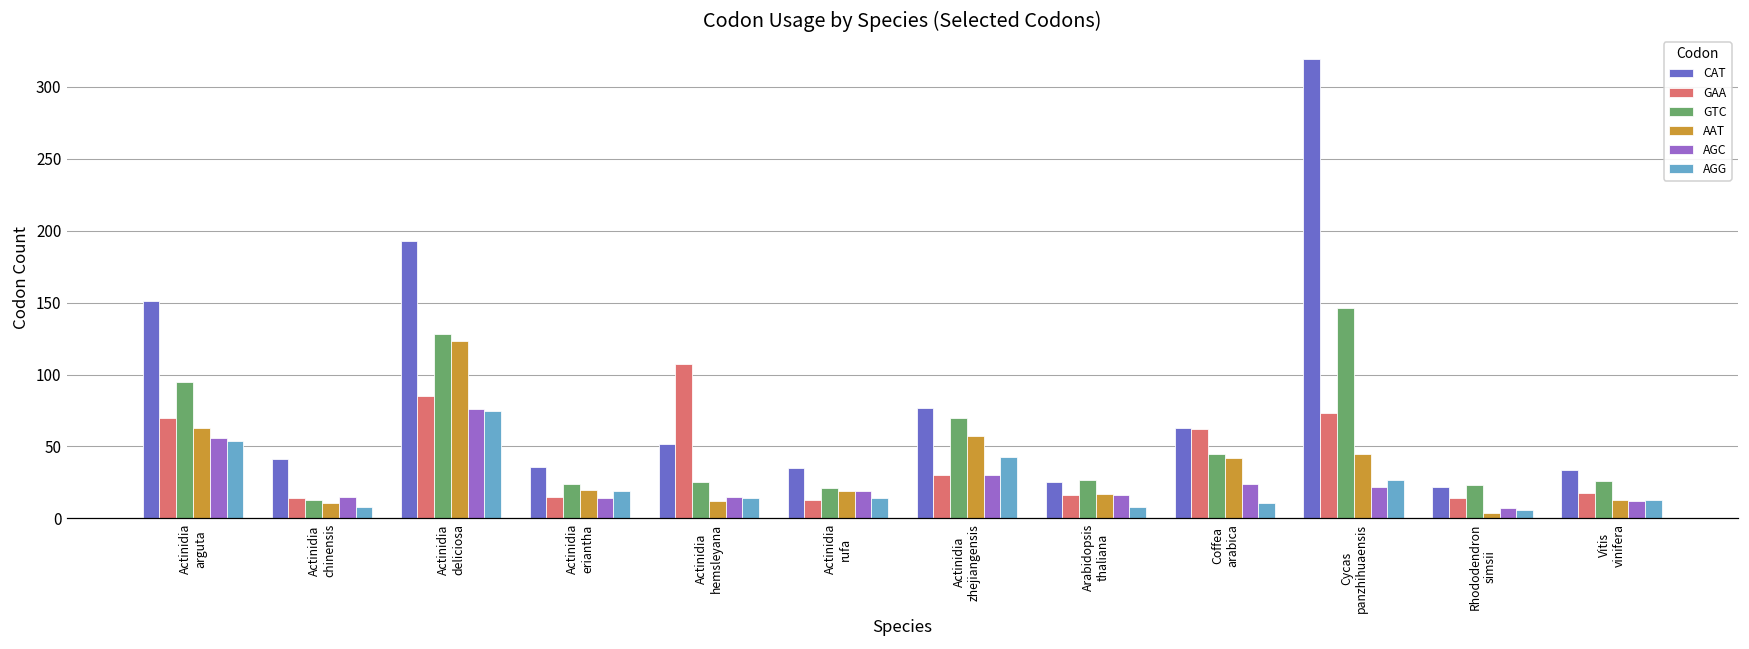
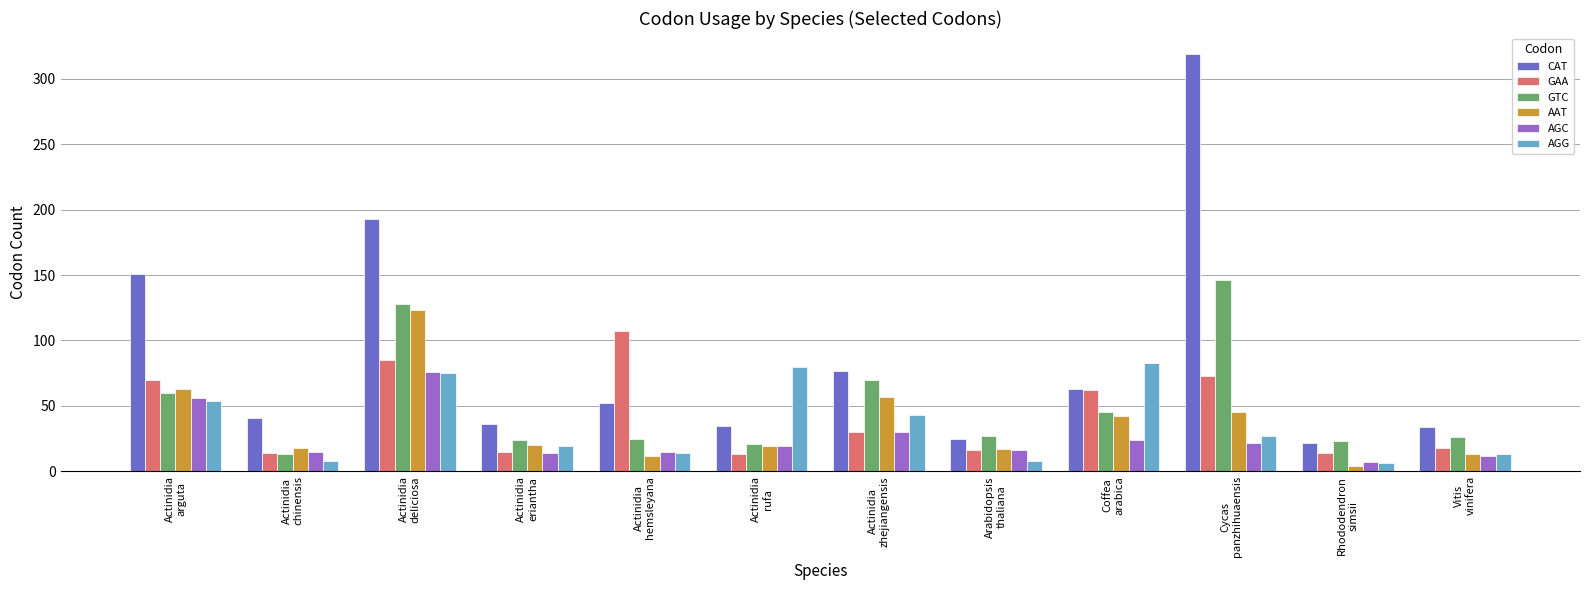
GTC, Actinidia arguta: 95 -> 60
AAT, Actinidia chinensis: 11 -> 18
AGG, Actinidia rufa: 14 -> 80
AGG, Coffea arabica: 11 -> 83
